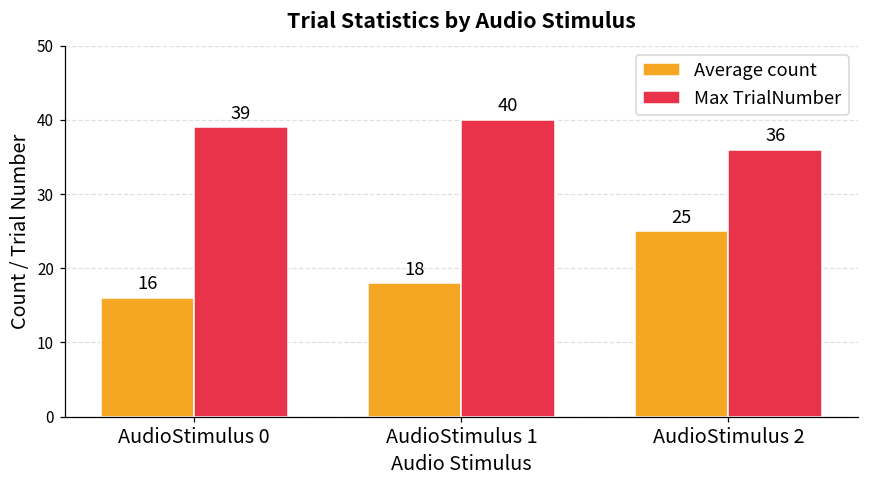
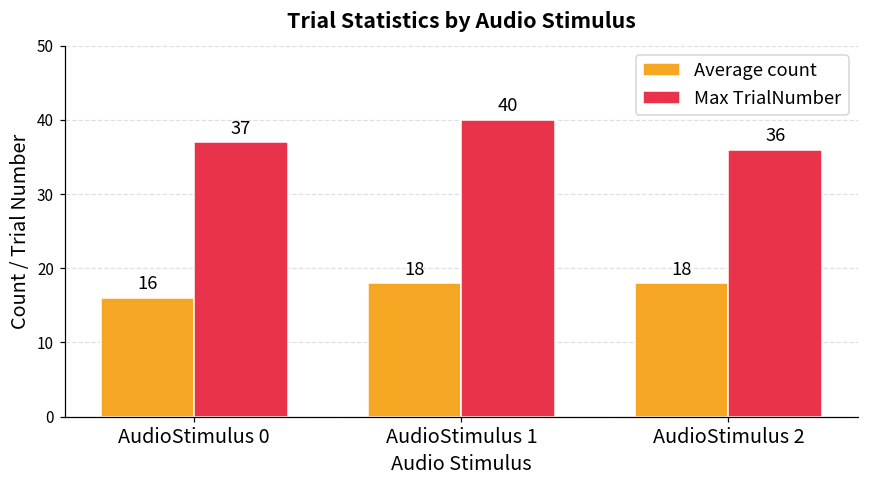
Max TrialNumber, AudioStimulus 0: 39 -> 37
Average count, AudioStimulus 2: 25 -> 18
